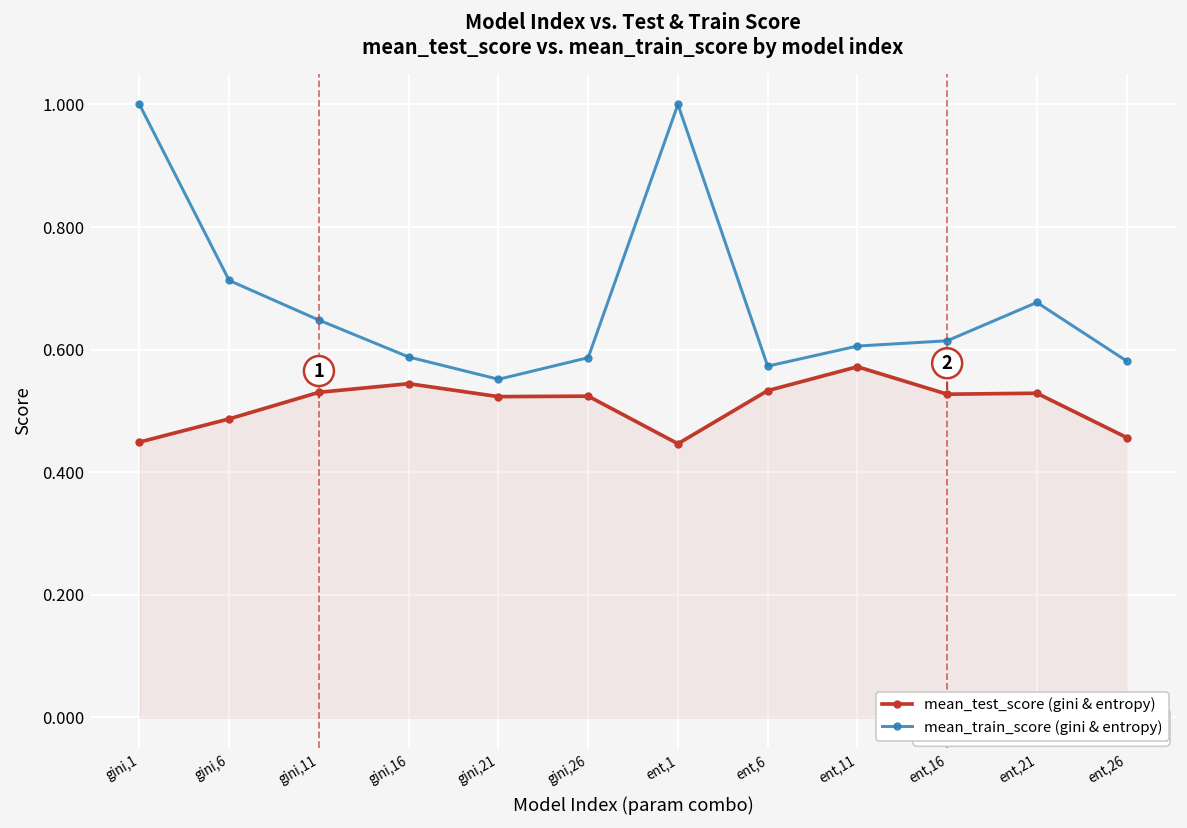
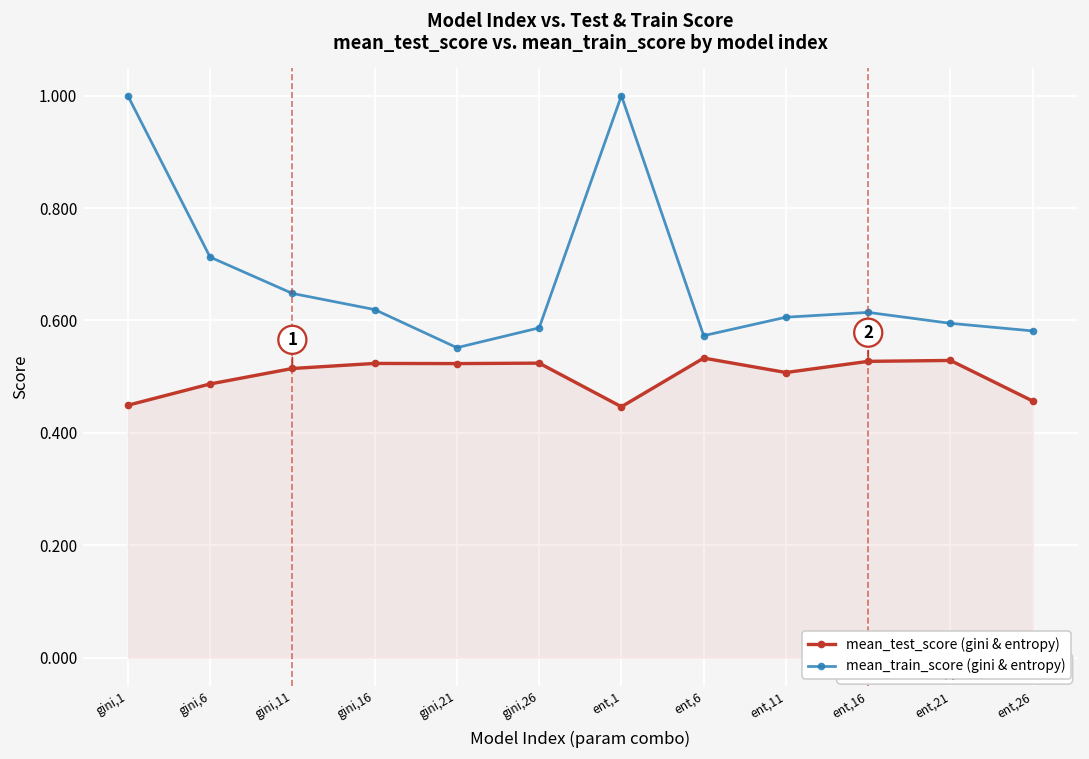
mean_test_score (gini & entropy), gini,11: 0.53 -> 0.51
mean_test_score (gini & entropy), gini,16: 0.54 -> 0.52
mean_train_score (gini & entropy), gini,16: 0.59 -> 0.62
mean_test_score (gini & entropy), ent,11: 0.57 -> 0.51
mean_train_score (gini & entropy), ent,21: 0.68 -> 0.59
